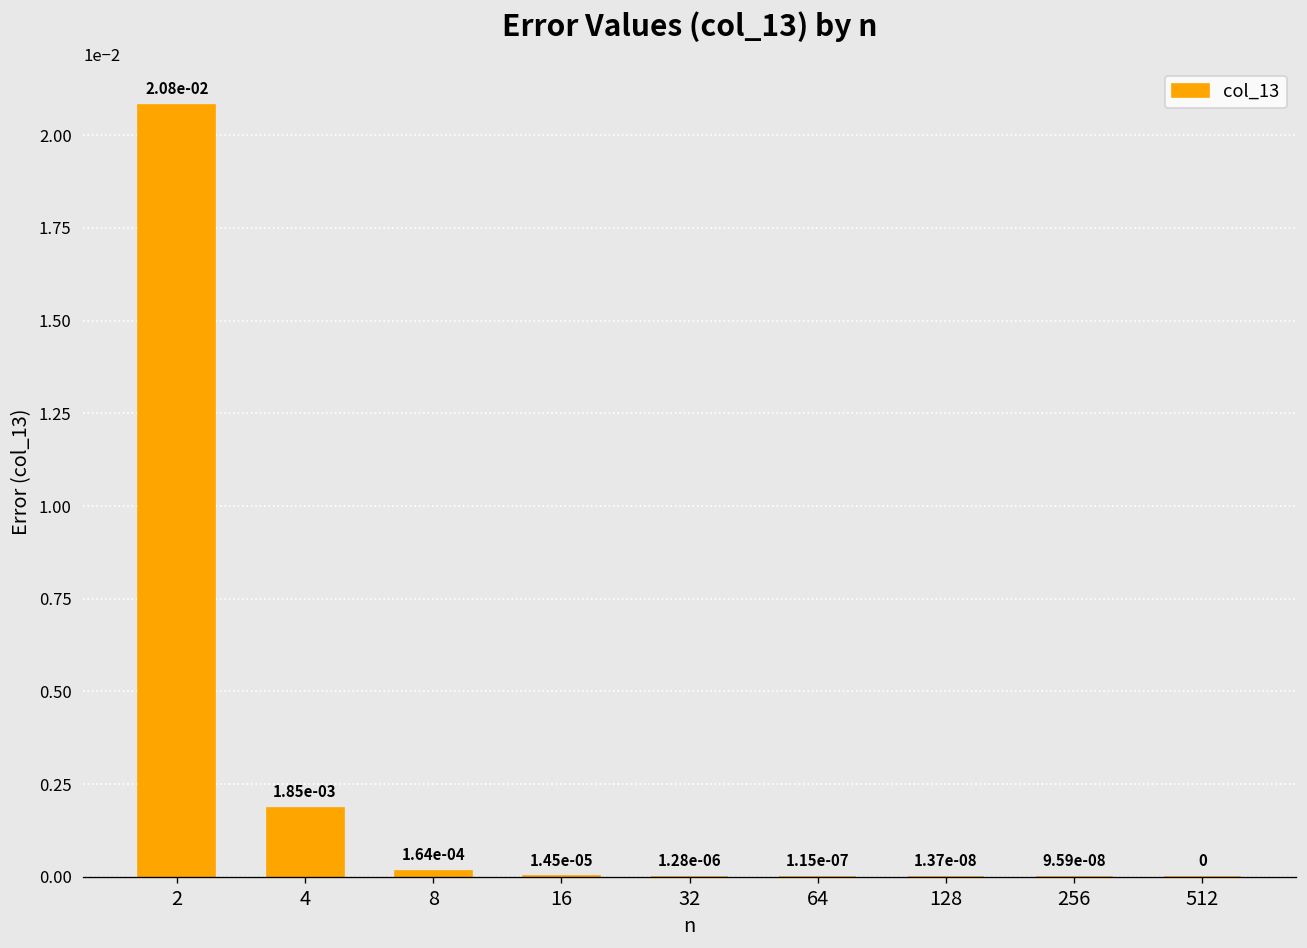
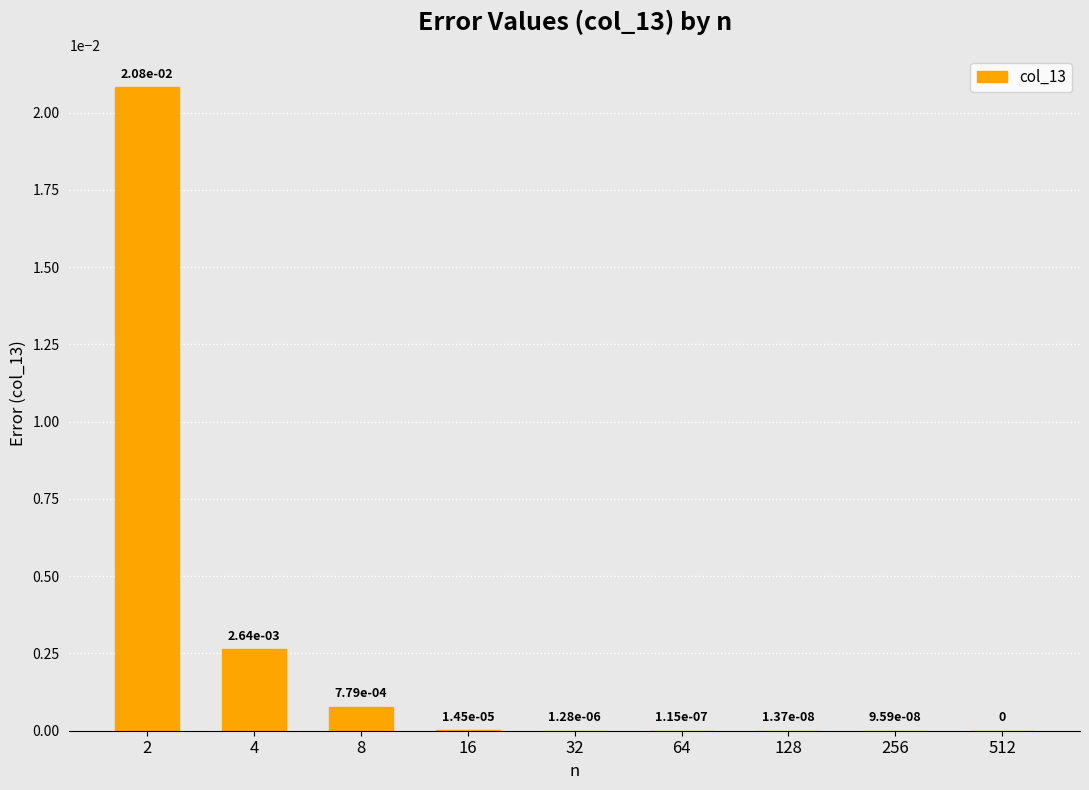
4: 1.85e-03 -> 2.64e-03
8: 1.64e-04 -> 7.79e-04
